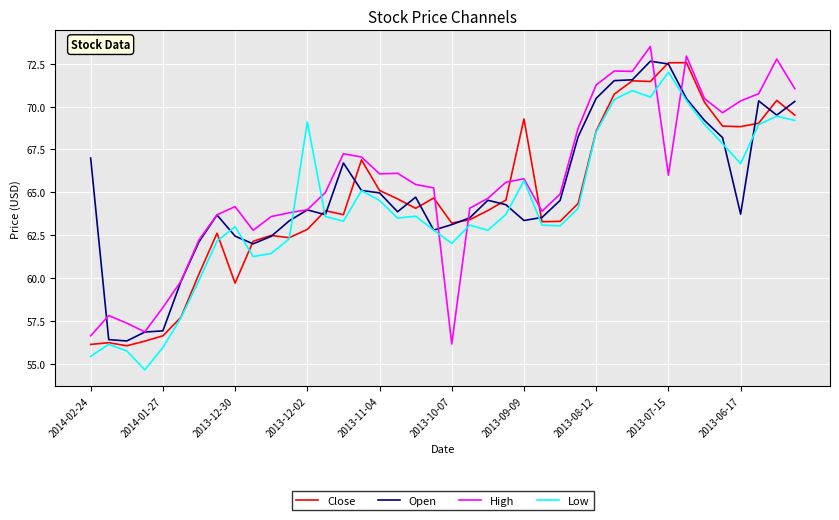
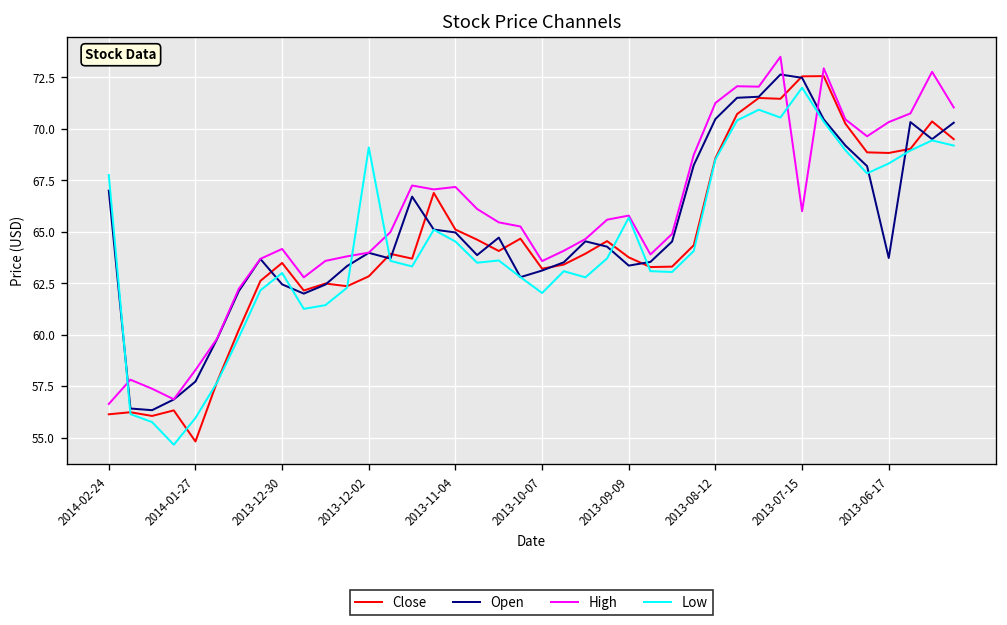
Low, 2014-02-24: 55.4 -> 67.8
Close, 2014-01-27: 56.6 -> 54.8
Open, 2014-01-27: 56.9 -> 57.7
Close, 2013-12-30: 59.7 -> 63.5
High, 2013-11-04: 66.1 -> 67.2
High, 2013-10-07: 56.2 -> 63.6
Close, 2013-09-09: 69.3 -> 63.8
Low, 2013-06-17: 66.7 -> 68.3
